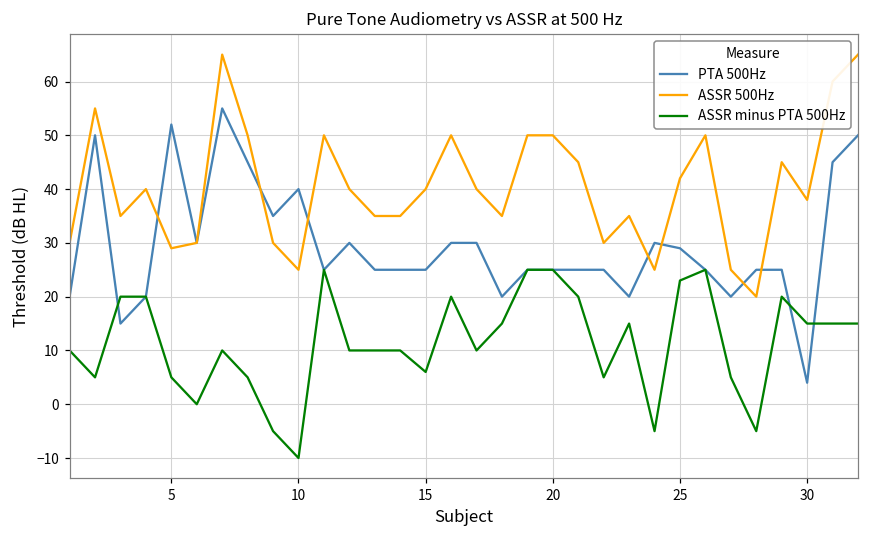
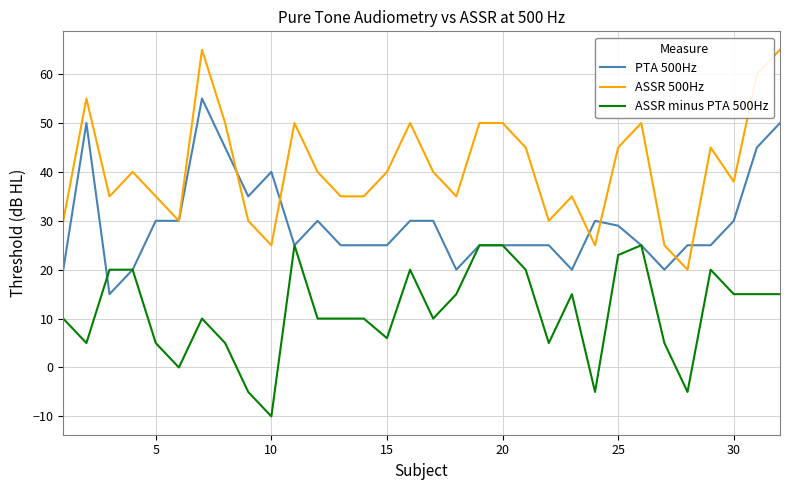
PTA 500Hz, 5: 52 -> 30
ASSR 500Hz, 5: 29 -> 35
ASSR 500Hz, 25: 42 -> 45
PTA 500Hz, 30: 4 -> 30
